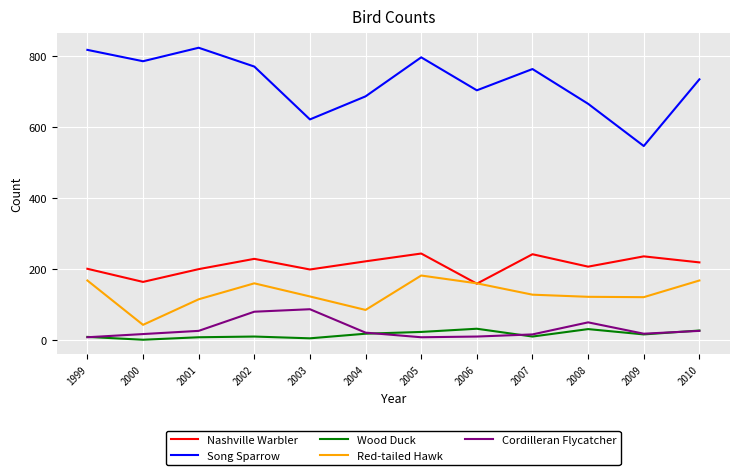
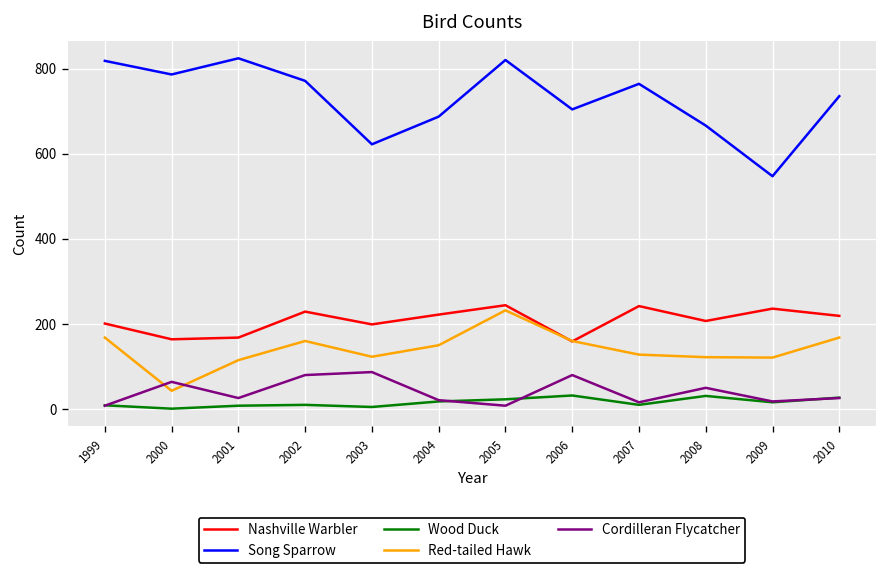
Cordilleran Flycatcher, 2000: 20 -> 60
Nashville Warbler, 2001: 200 -> 170
Red-tailed Hawk, 2004: 90 -> 150
Song Sparrow, 2005: 800 -> 820
Red-tailed Hawk, 2005: 180 -> 230
Cordilleran Flycatcher, 2006: 10 -> 80
